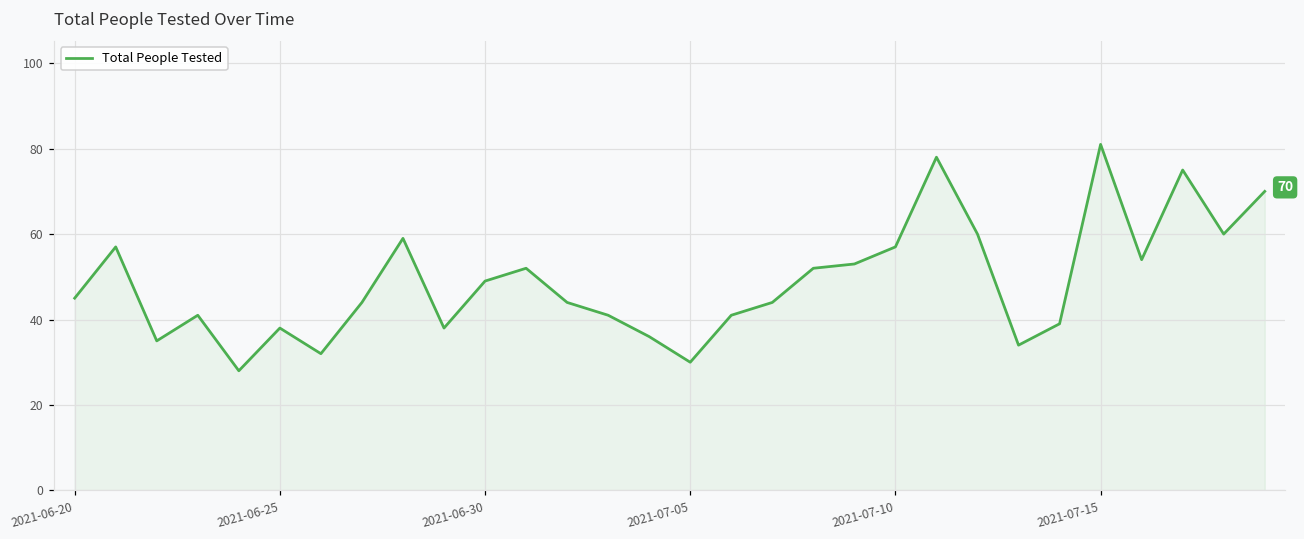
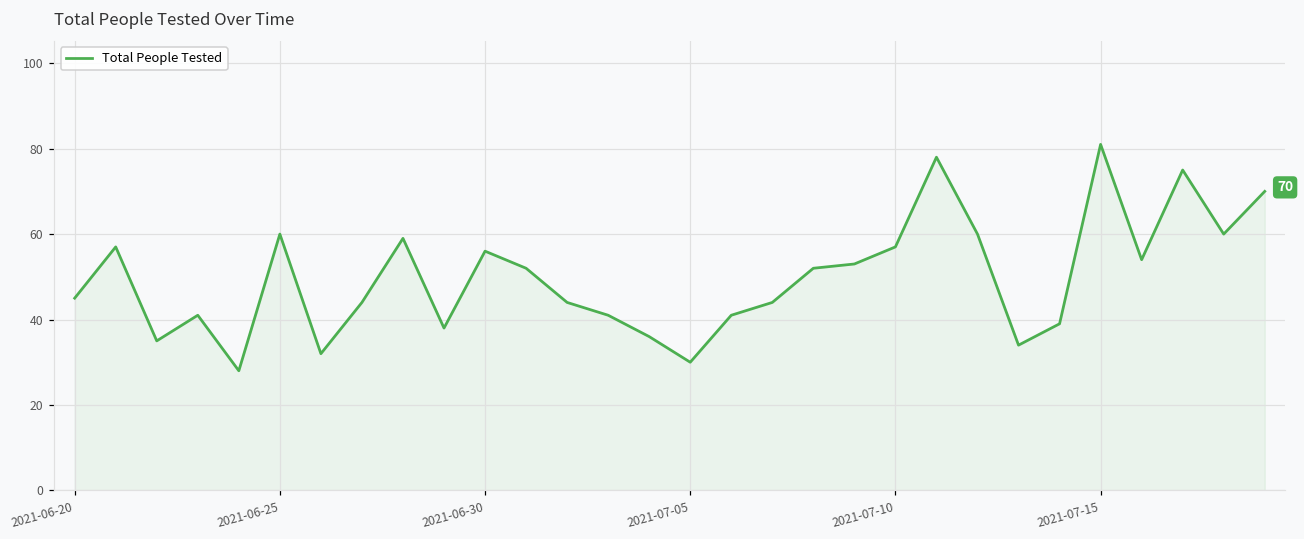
2021-06-25: 38 -> 60
2021-06-30: 49 -> 56
